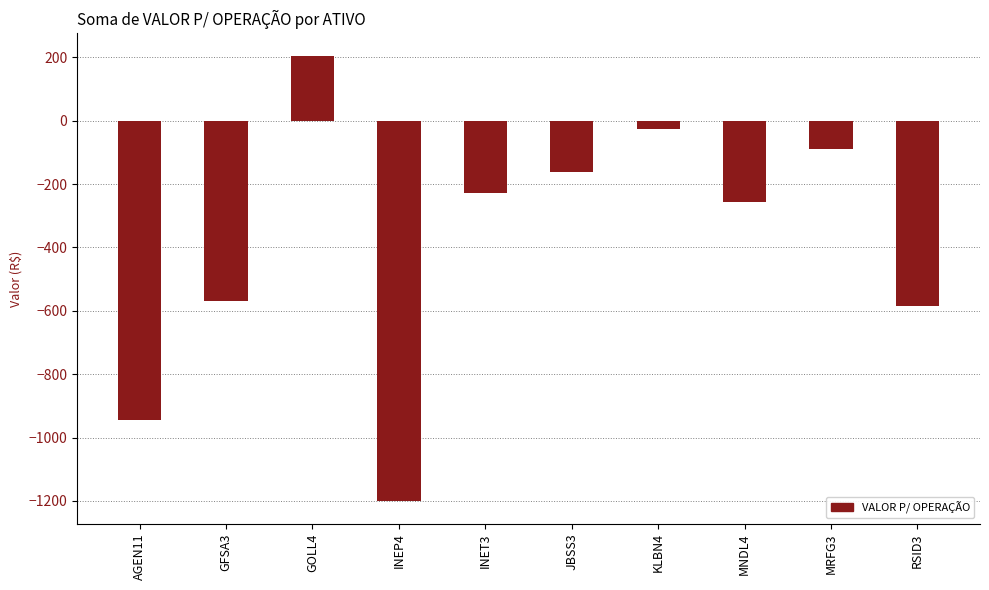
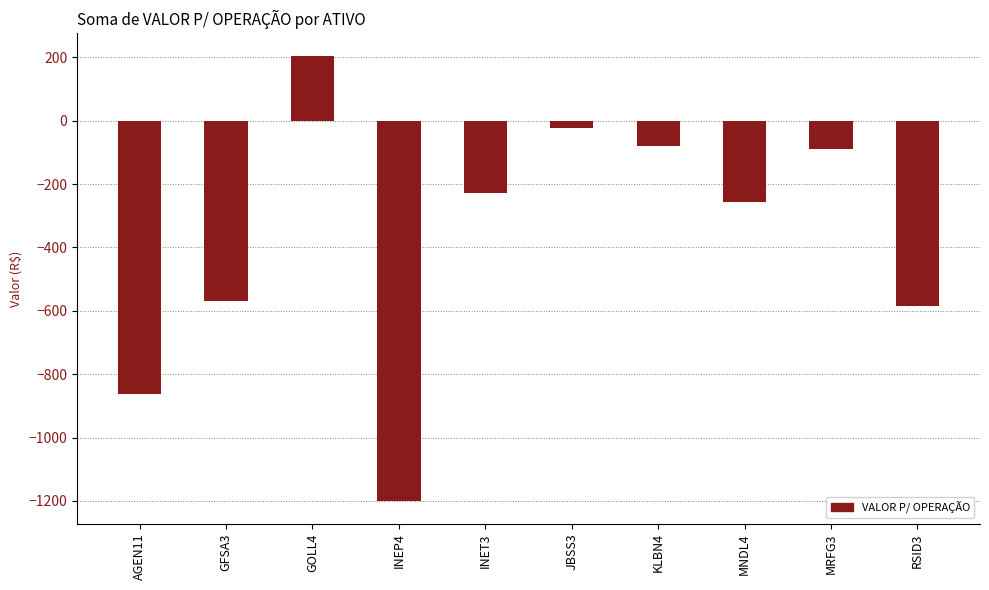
AGEN11: -940 -> -860
JBSS3: -160 -> -20
KLBN4: -30 -> -80
